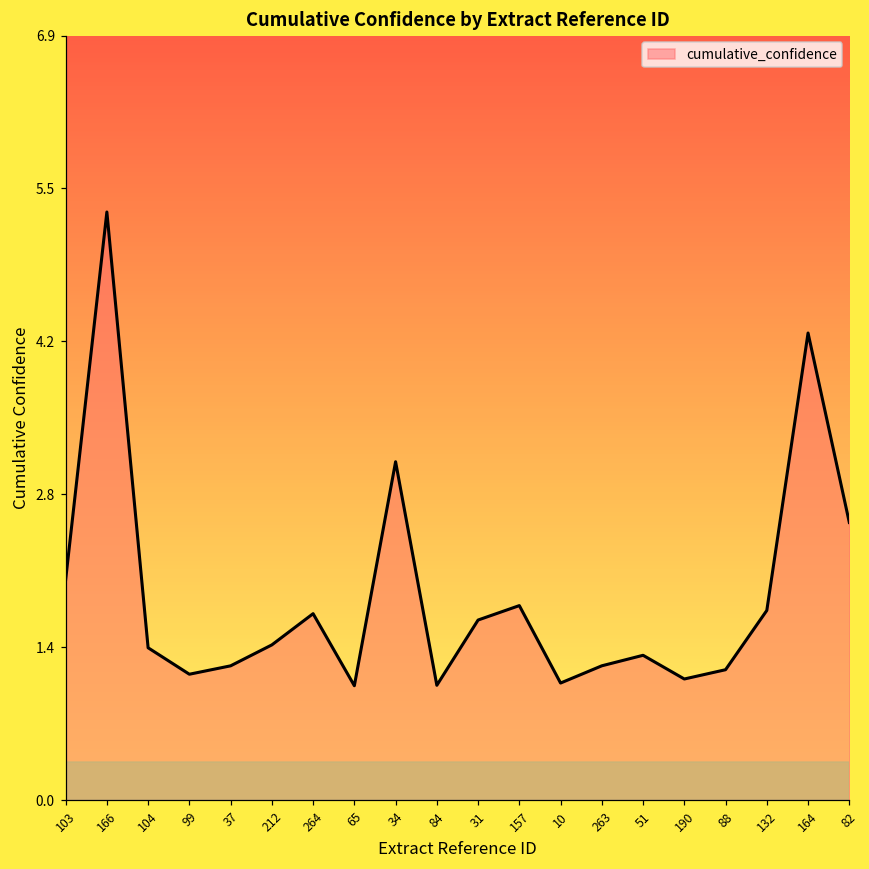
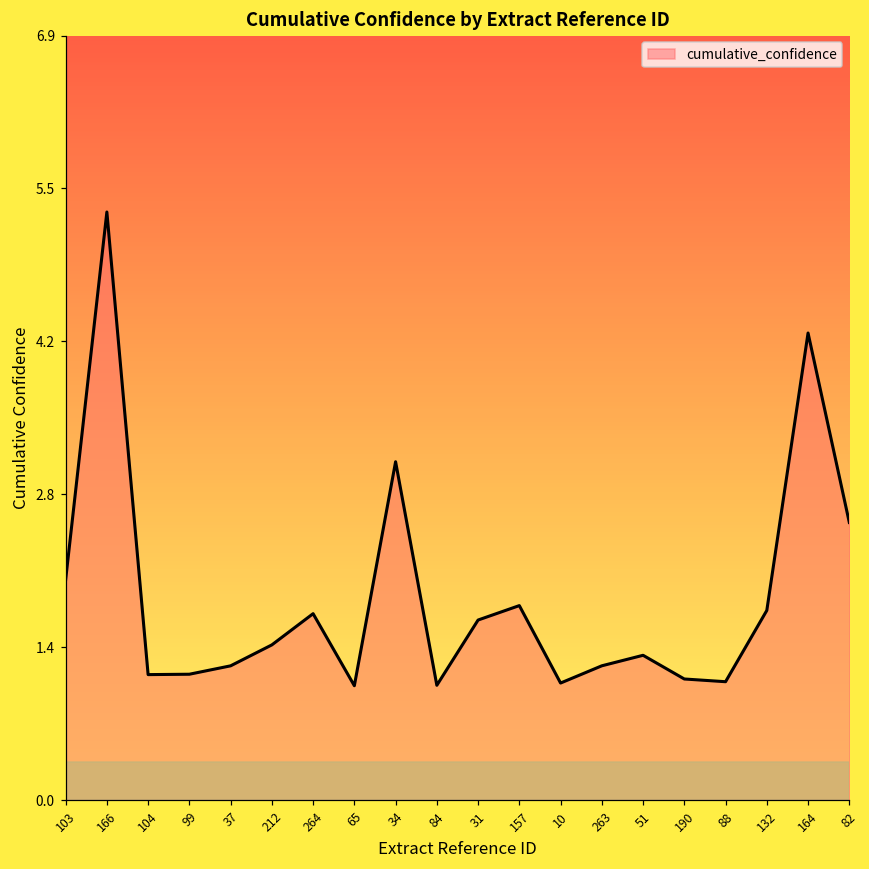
104: 1.38 -> 1.14
88: 1.18 -> 1.07
